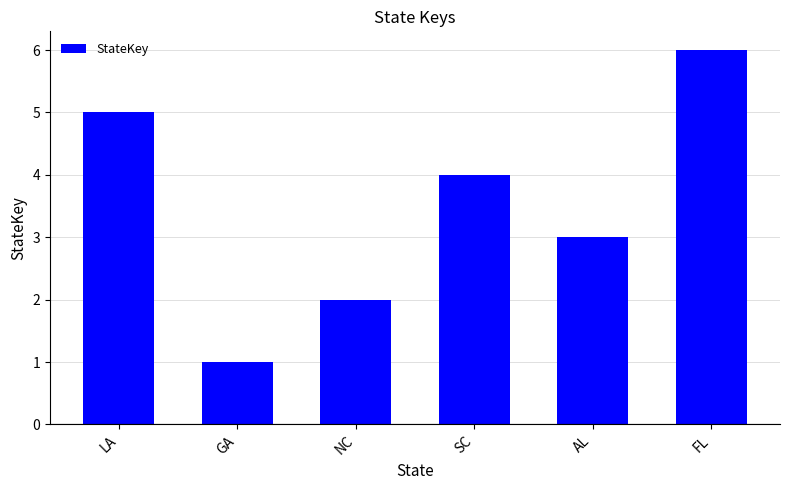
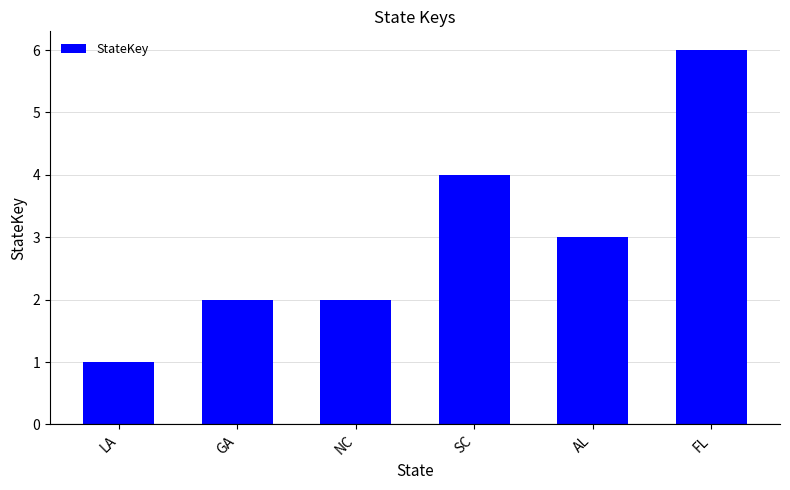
LA: 5 -> 1
GA: 1 -> 2
